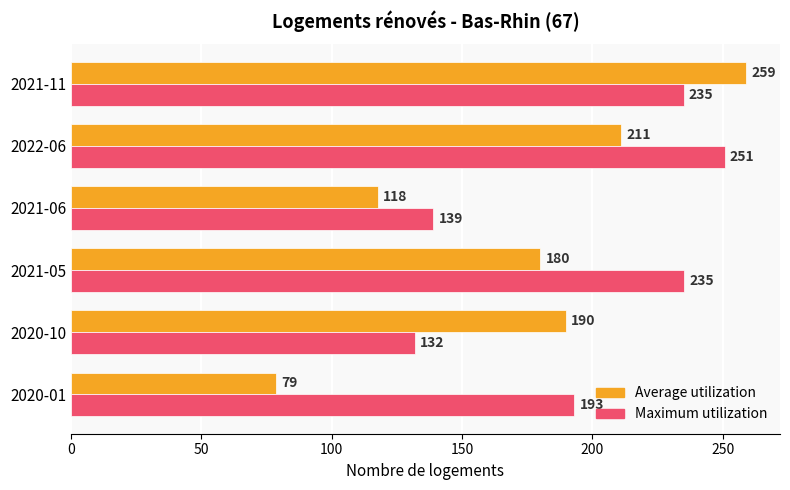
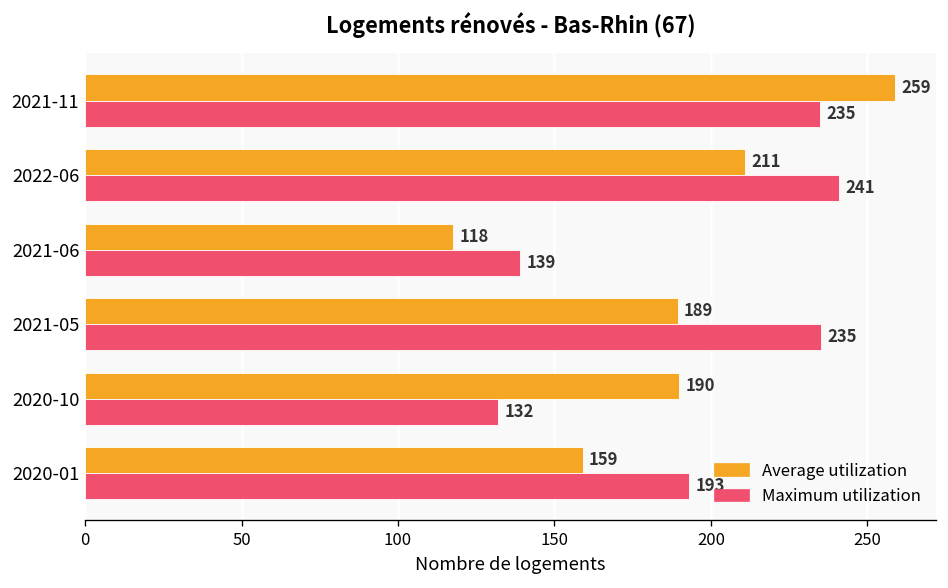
Maximum utilization, 2022-06: 251 -> 241
Average utilization, 2021-05: 180 -> 189
Average utilization, 2020-01: 79 -> 159
